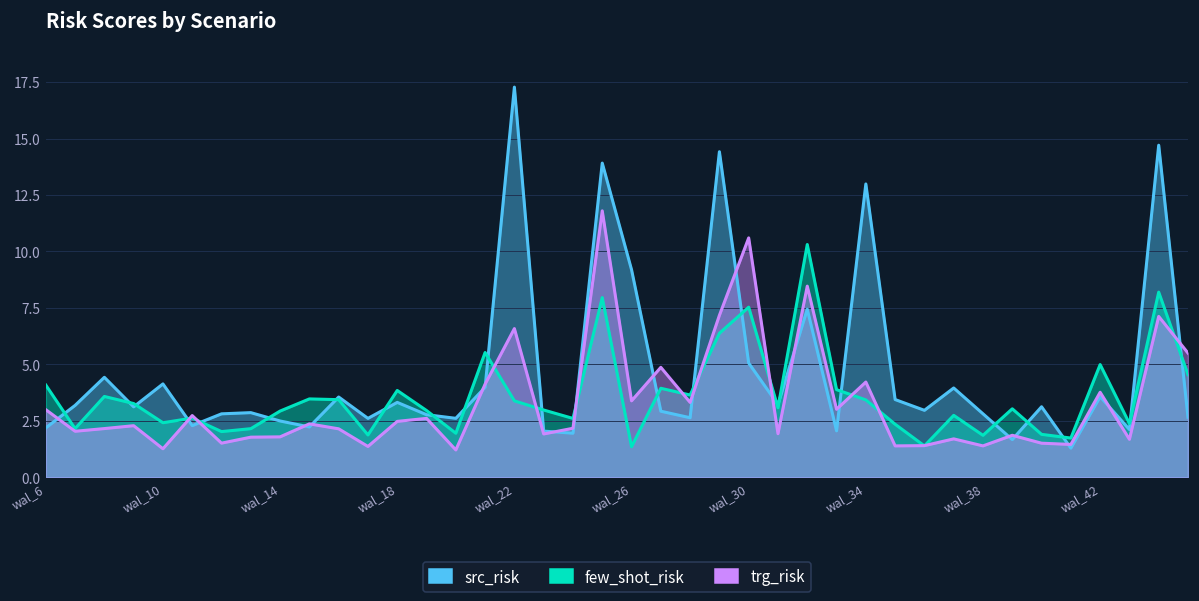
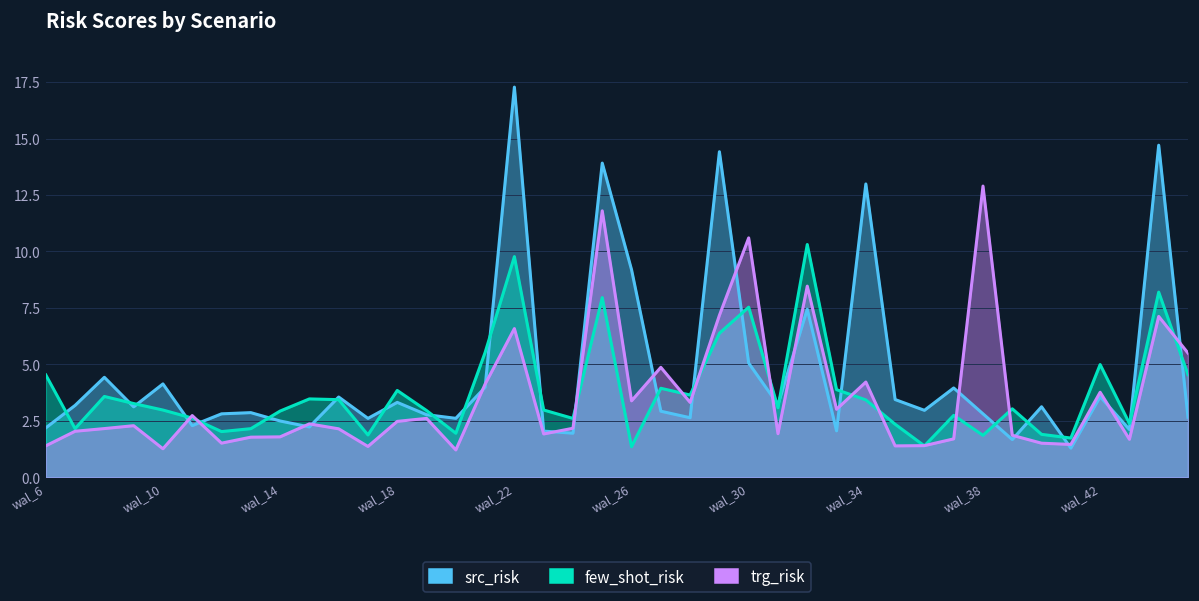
few_shot_risk, wal_6: 4.1 -> 4.5
trg_risk, wal_6: 3.0 -> 1.4
few_shot_risk, wal_10: 2.4 -> 3.0
few_shot_risk, wal_22: 3.4 -> 9.8
trg_risk, wal_38: 1.4 -> 12.9
